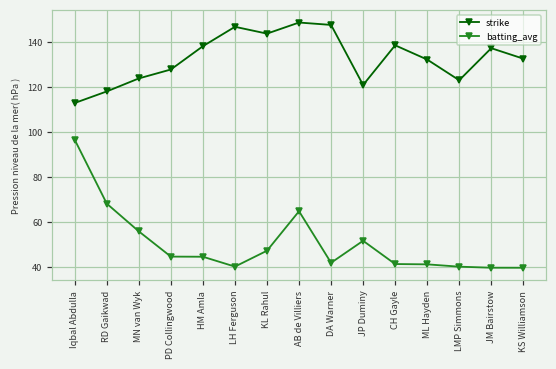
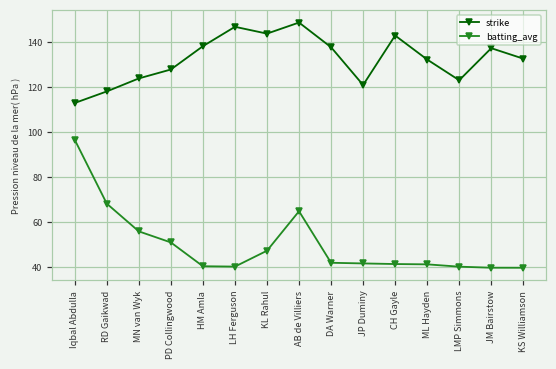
batting_avg, PD Collingwood: 44 -> 51
batting_avg, HM Amla: 44 -> 40
strike, DA Warner: 148 -> 138
batting_avg, JP Duminy: 51 -> 41
strike, CH Gayle: 138 -> 143
